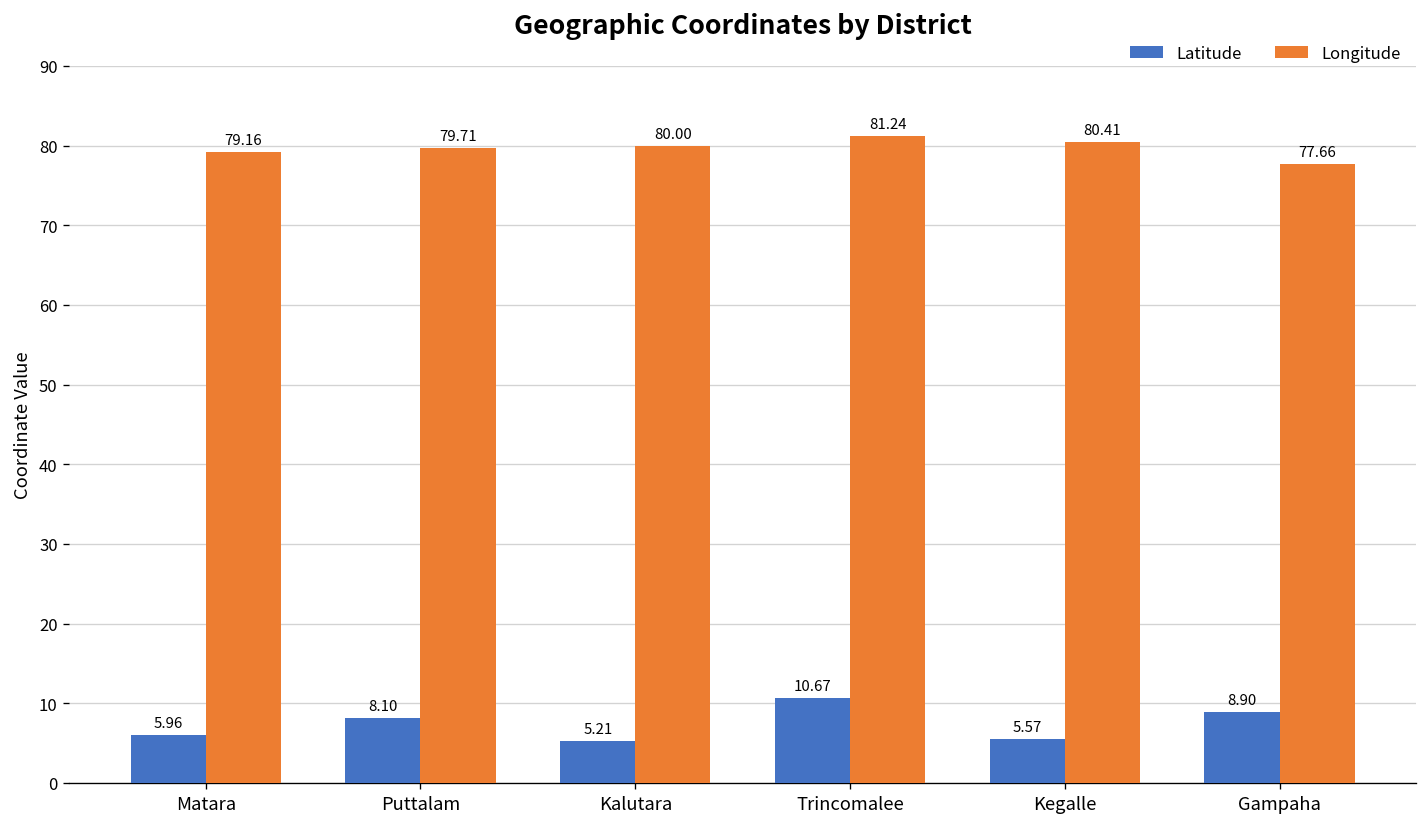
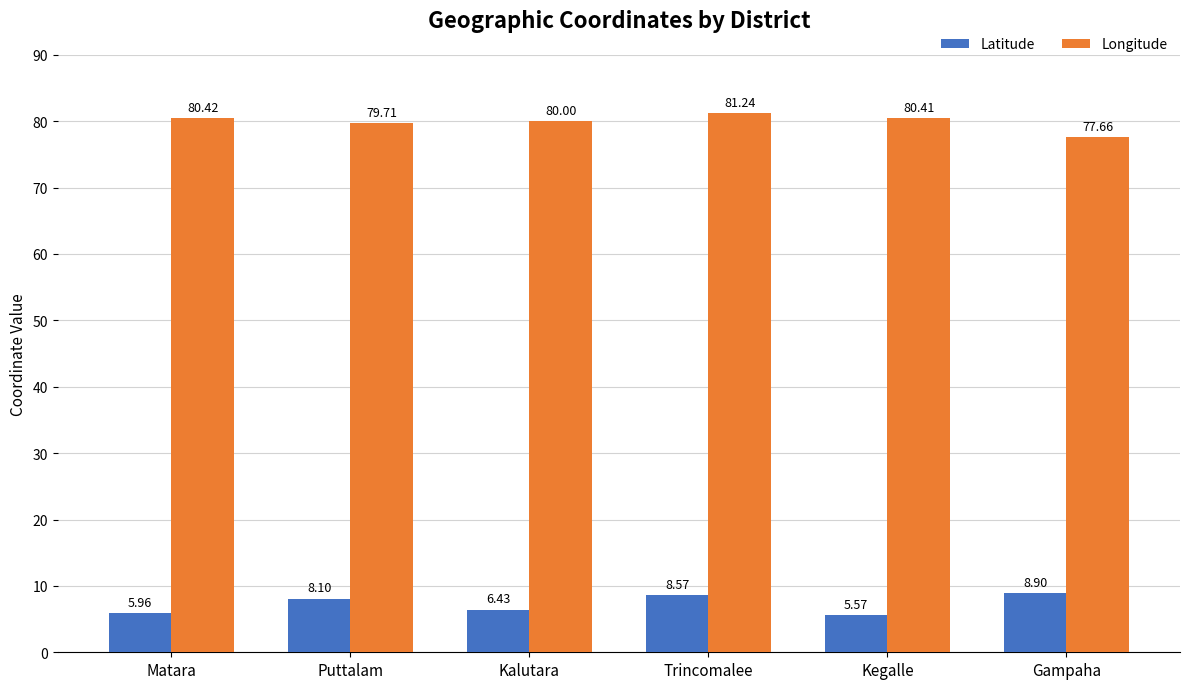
Longitude, Matara: 79.16 -> 80.42
Latitude, Kalutara: 5.21 -> 6.43
Latitude, Trincomalee: 10.67 -> 8.57
